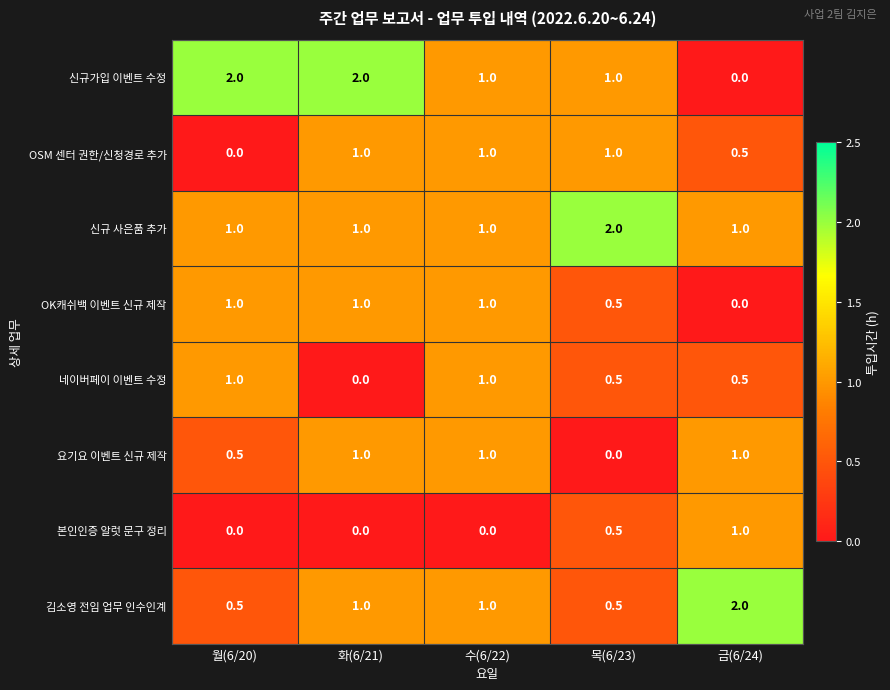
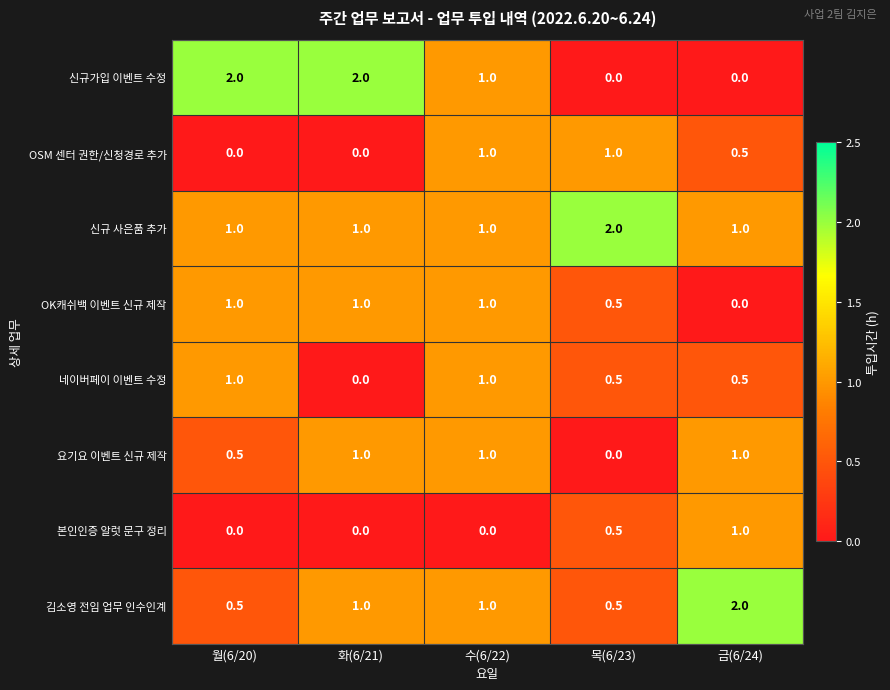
신규가입 이벤트 수정, 목(6/23): 1.0 -> 0.0
OSM 센터 권한/신청경로 추가, 화(6/21): 1.0 -> 0.0
